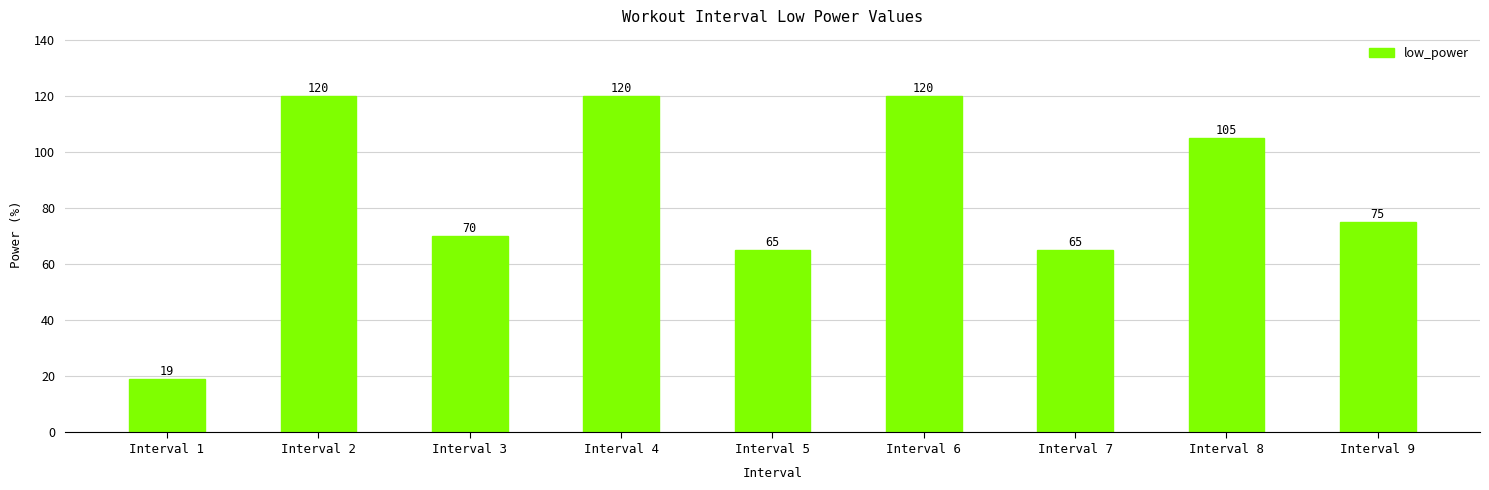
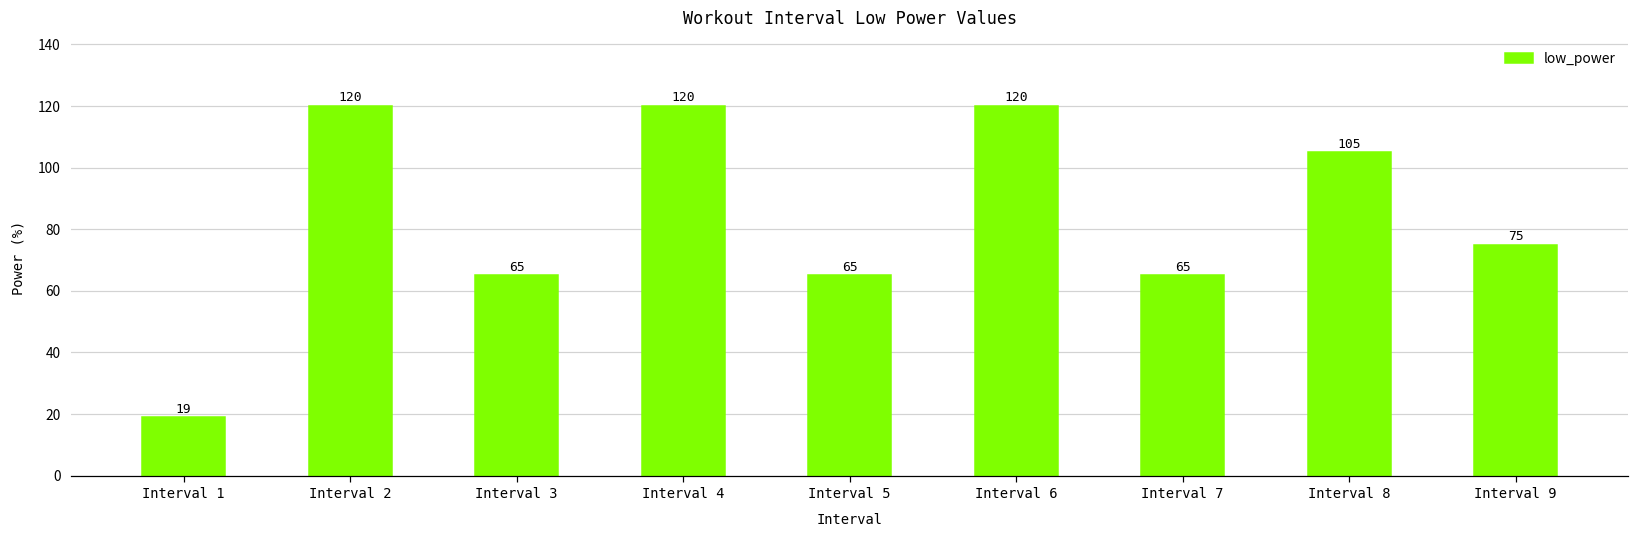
Interval 3: 70 -> 65
